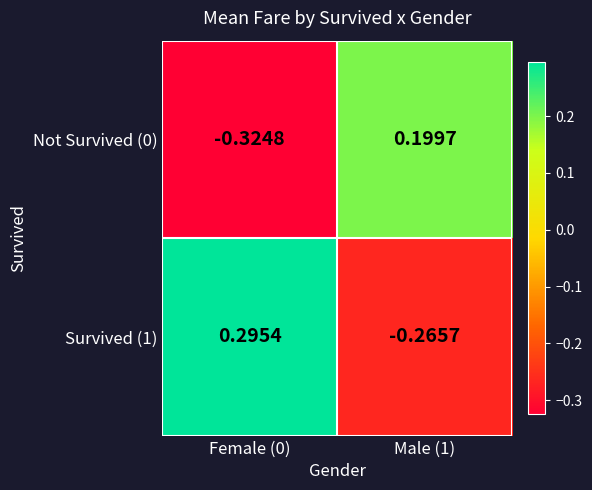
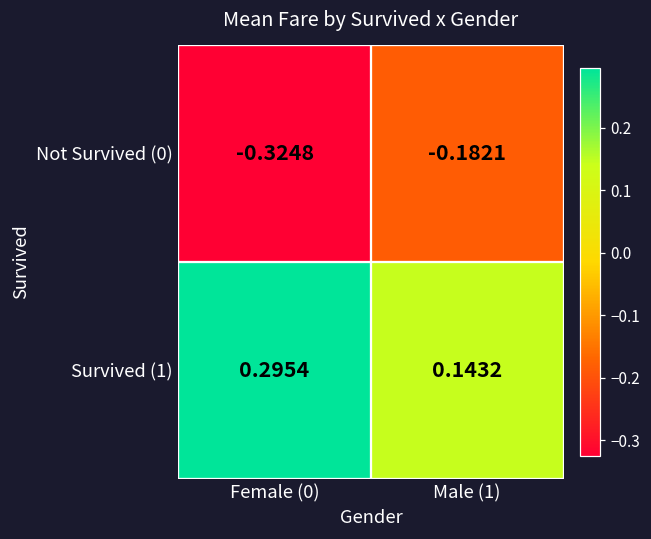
Not Survived (0), Male (1): 0.1997 -> -0.1821
Survived (1), Male (1): -0.2657 -> 0.1432
